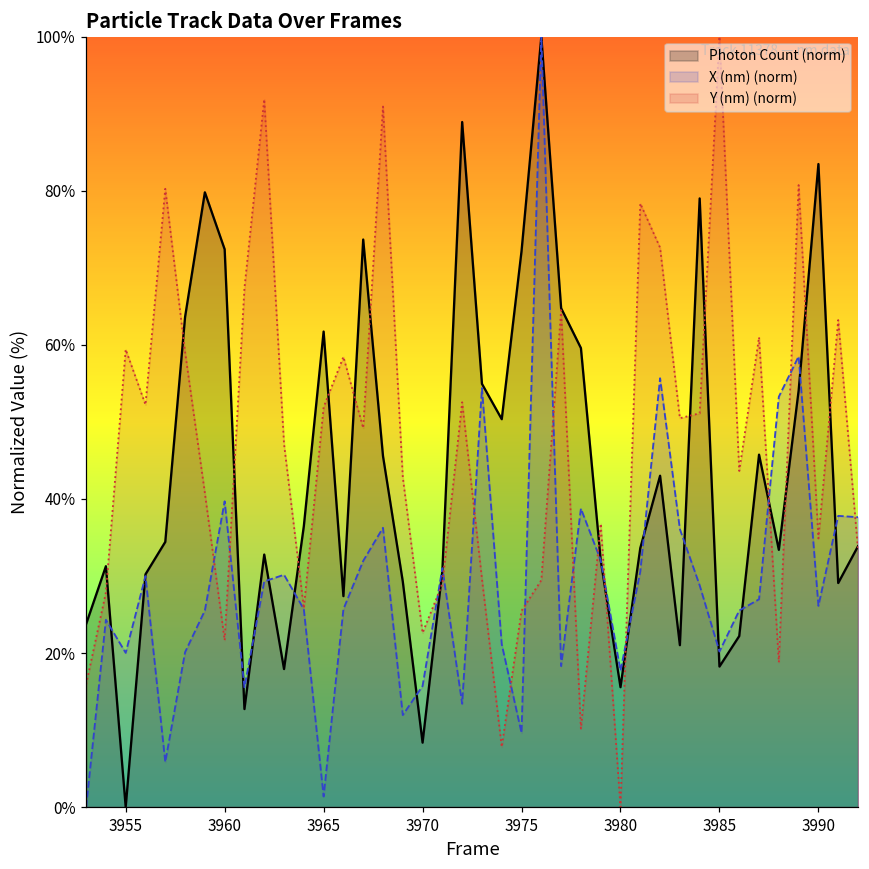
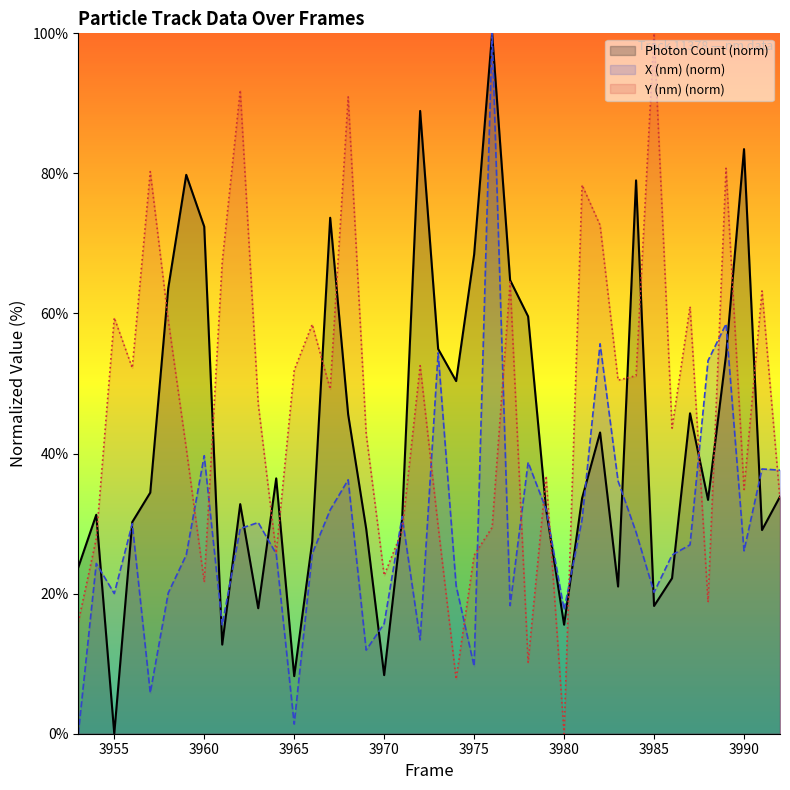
Photon Count (norm), 3965: 62% -> 8%
Photon Count (norm), 3975: 72% -> 68%
